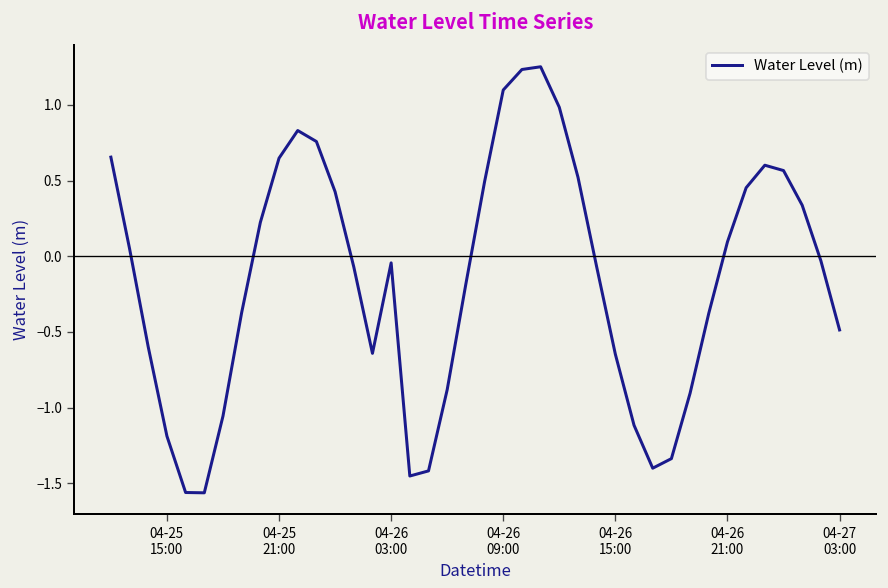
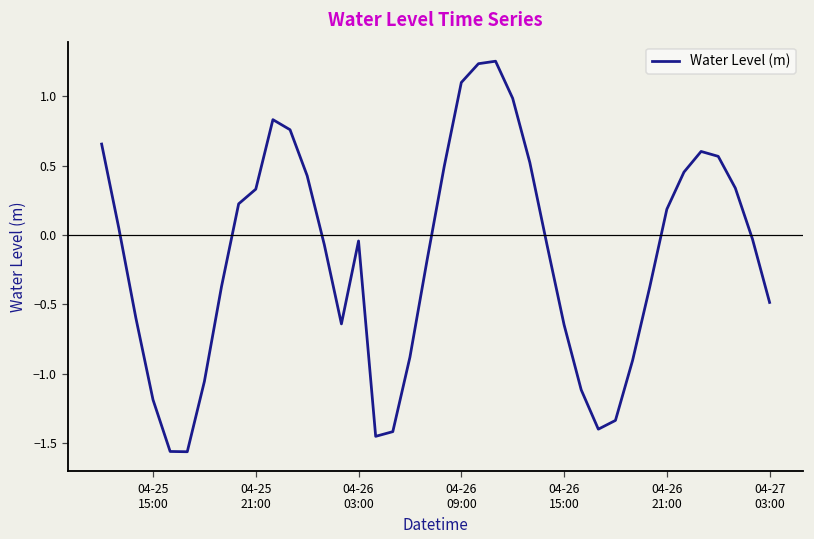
04-25 21:00: 0.65 -> 0.33
04-26 21:00: 0.09 -> 0.18
